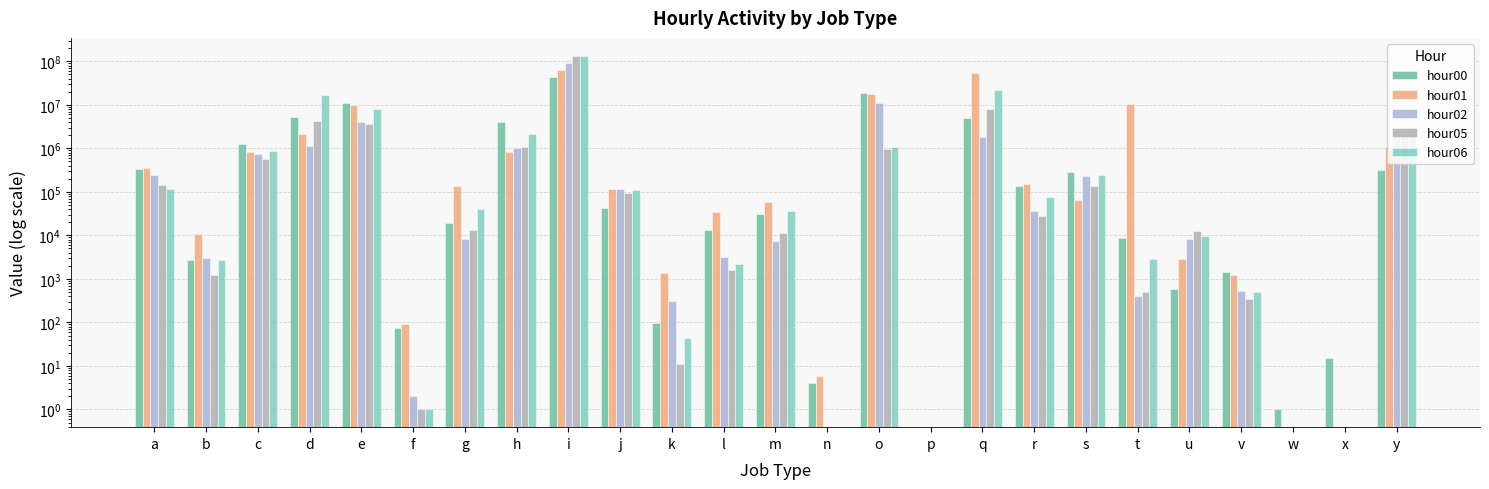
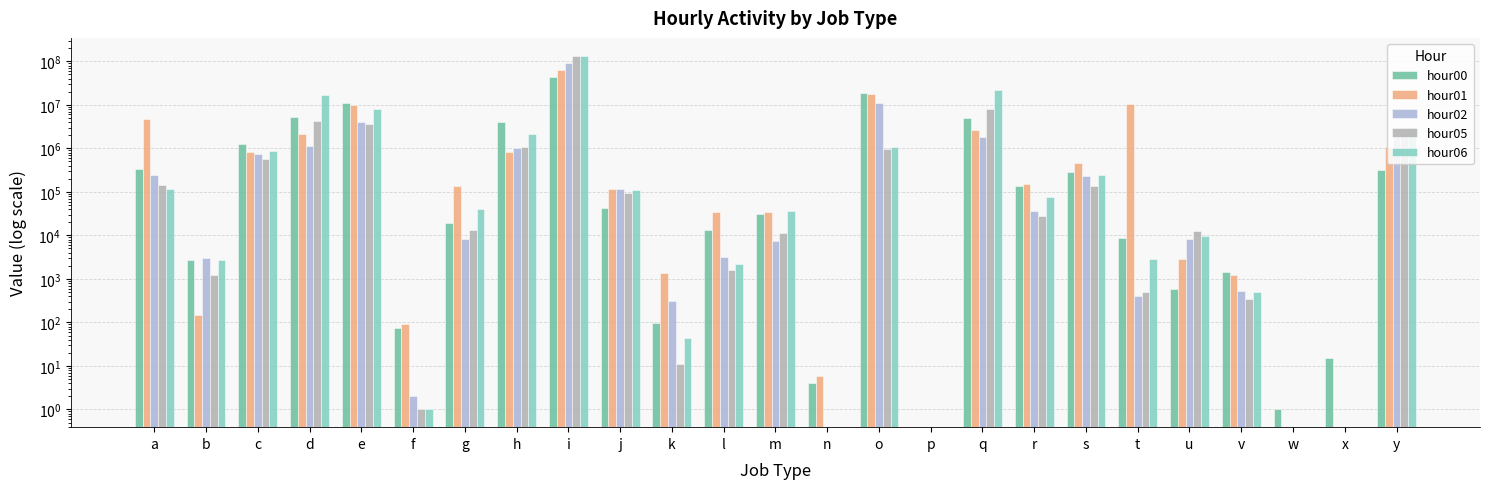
hour01, a: 300000 -> 5000000
hour01, b: 11000 -> 150
hour01, m: 60000 -> 30000
hour01, q: 50000000 -> 3000000
hour01, s: 60000 -> 500000
